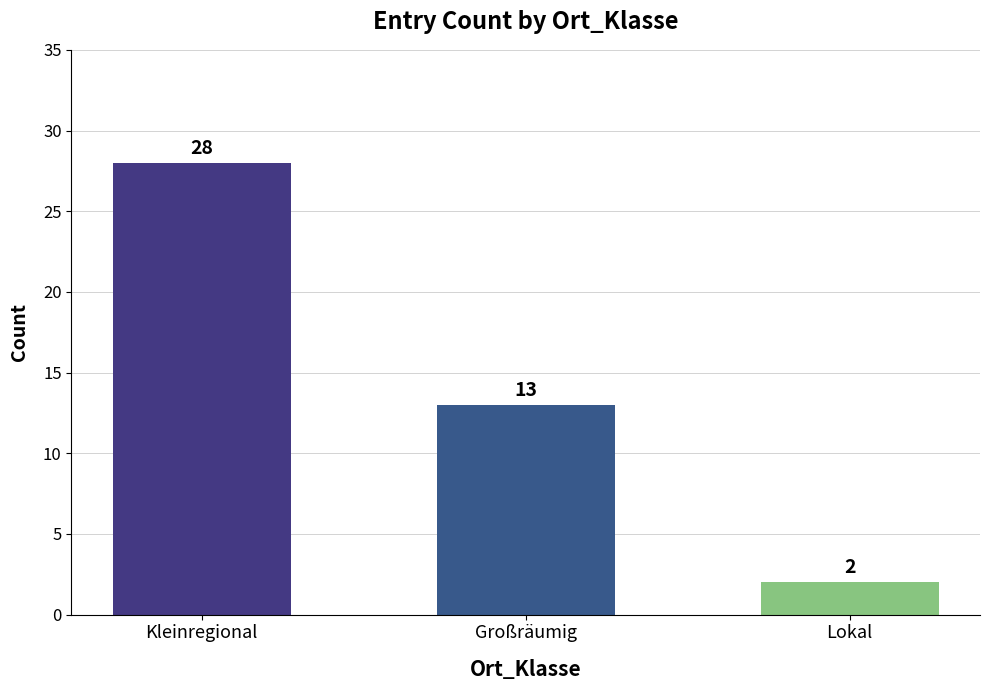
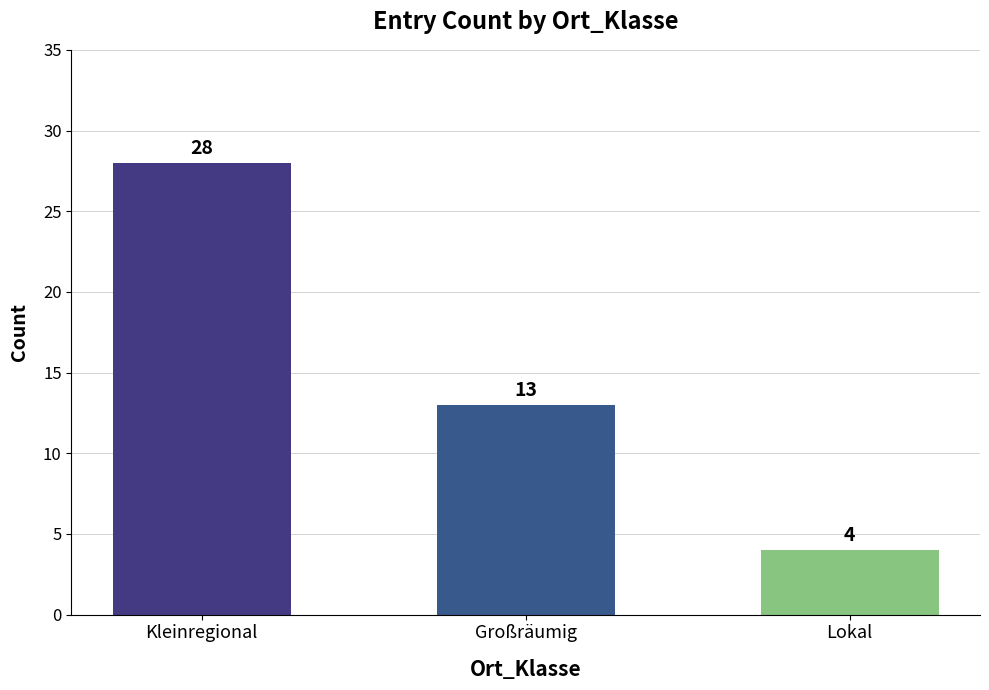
Lokal: 2 -> 4
